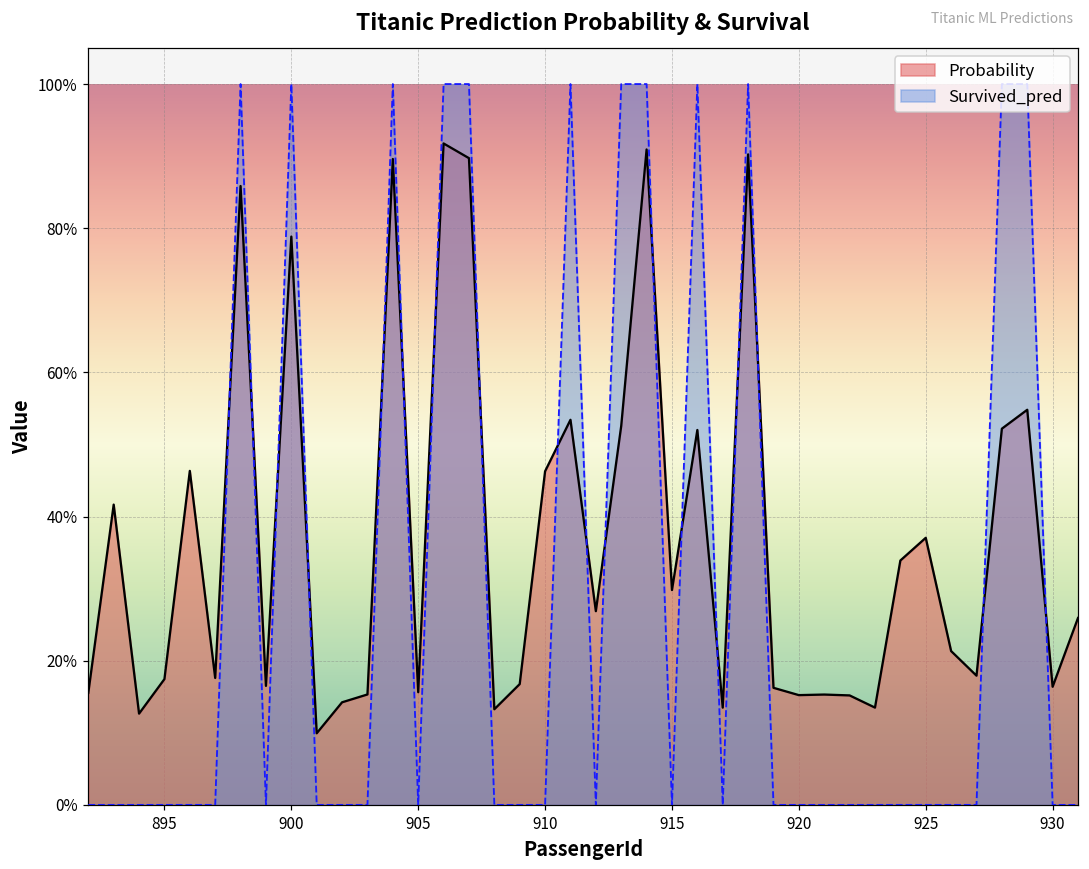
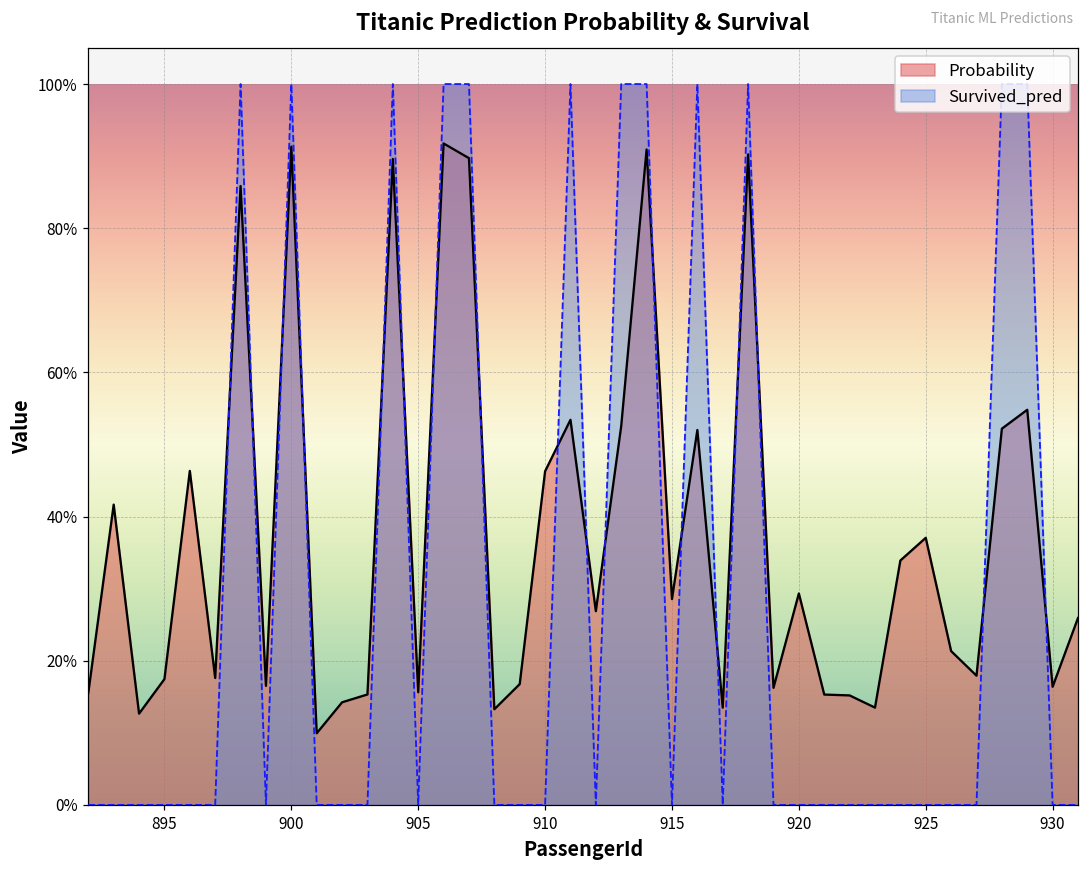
Probability, 900: 79% -> 91%
Probability, 915: 30% -> 29%
Probability, 920: 15% -> 29%
